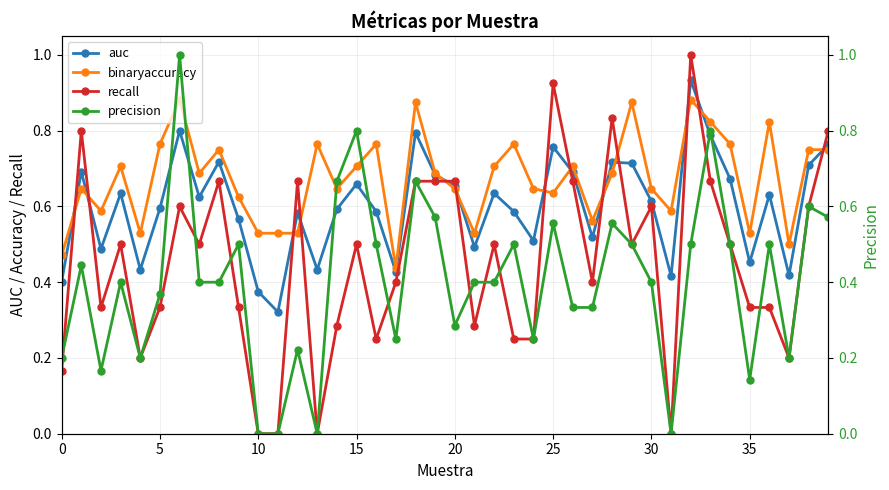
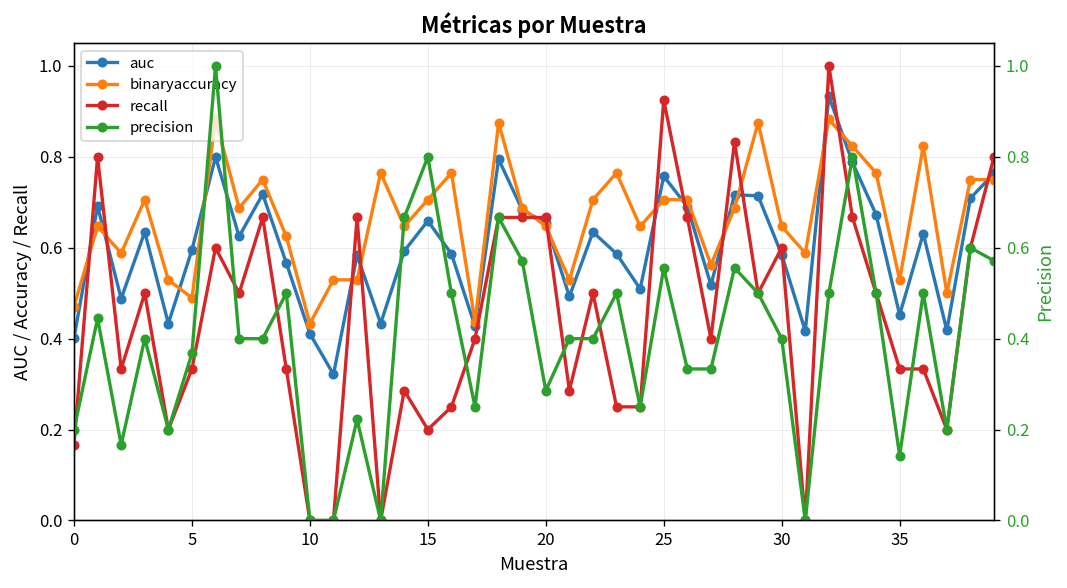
binaryaccuracy, 5: 0.76 -> 0.49
auc, 10: 0.38 -> 0.41
binaryaccuracy, 10: 0.53 -> 0.43
recall, 15: 0.5 -> 0.2
binaryaccuracy, 25: 0.64 -> 0.71
auc, 30: 0.61 -> 0.58
